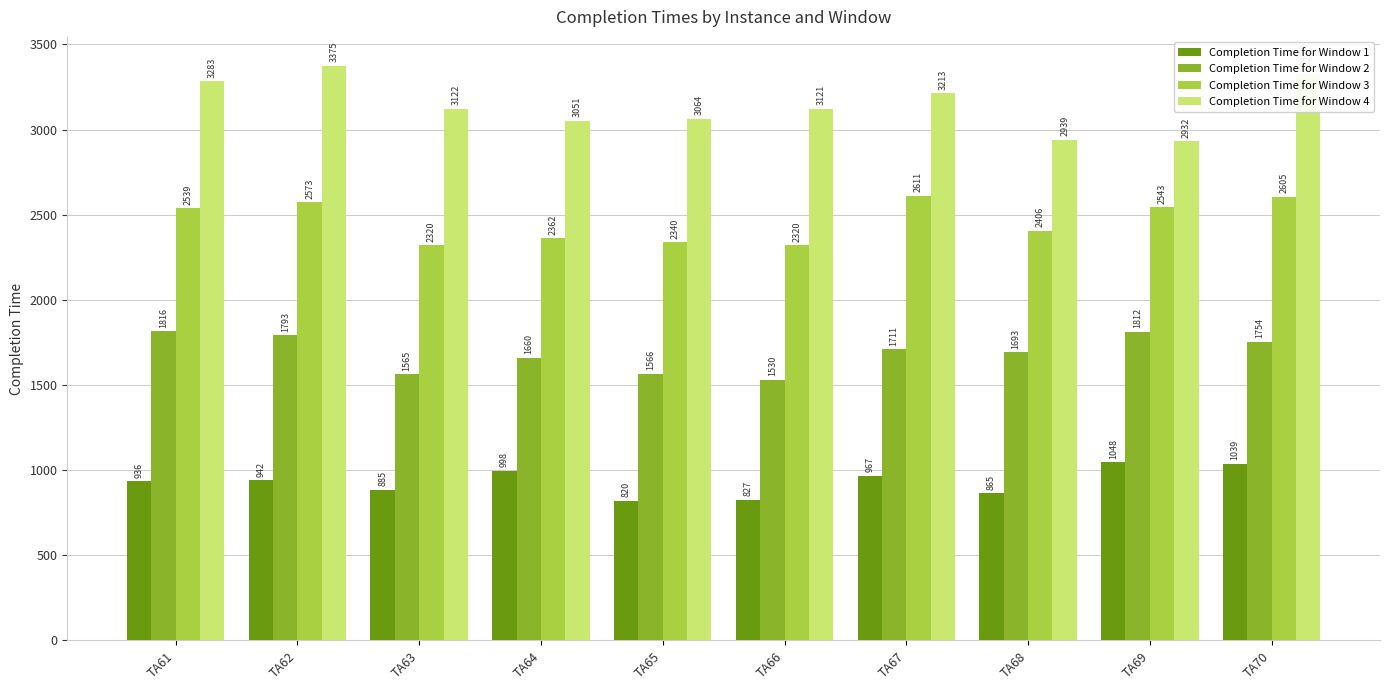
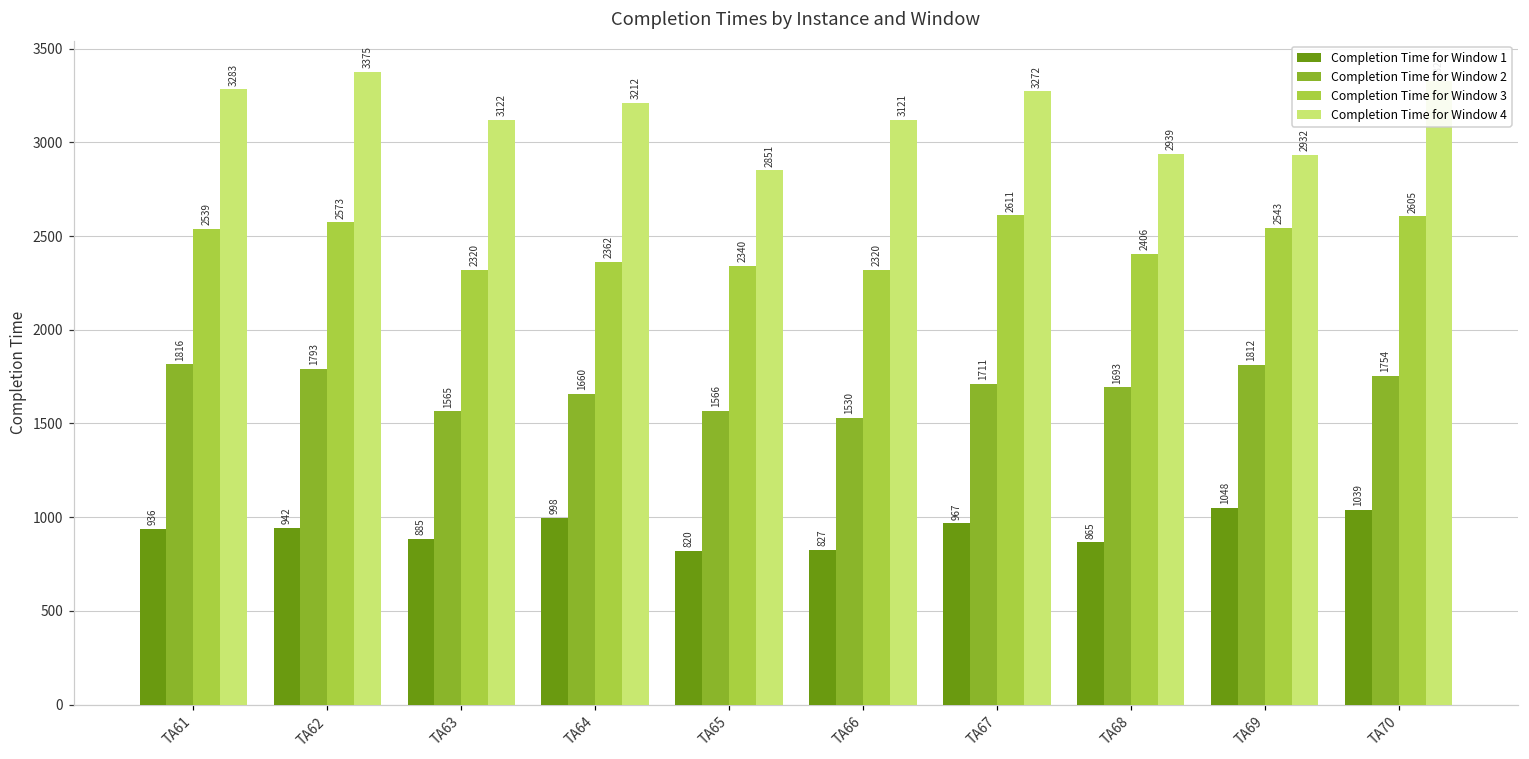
Completion Time for Window 4, TA64: 3051 -> 3212
Completion Time for Window 4, TA65: 3064 -> 2851
Completion Time for Window 4, TA67: 3213 -> 3272
